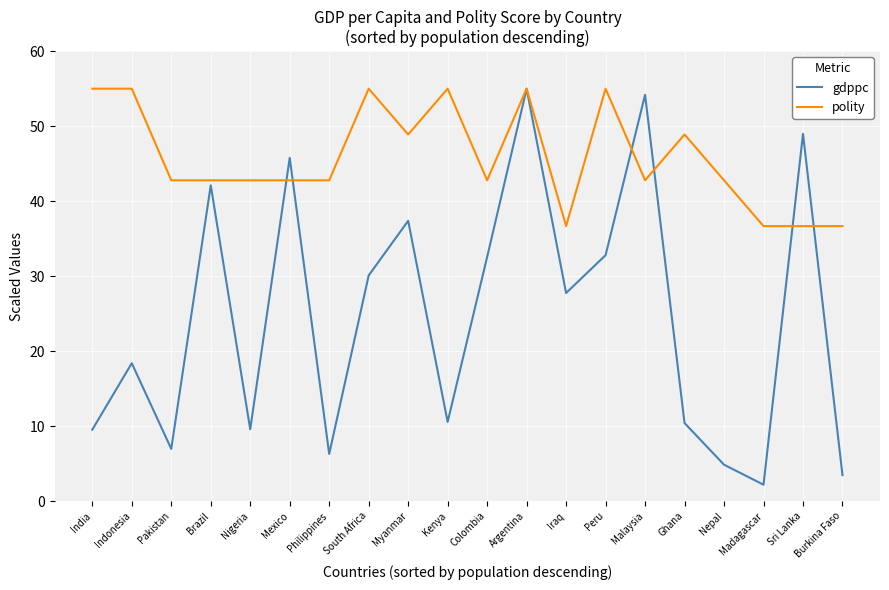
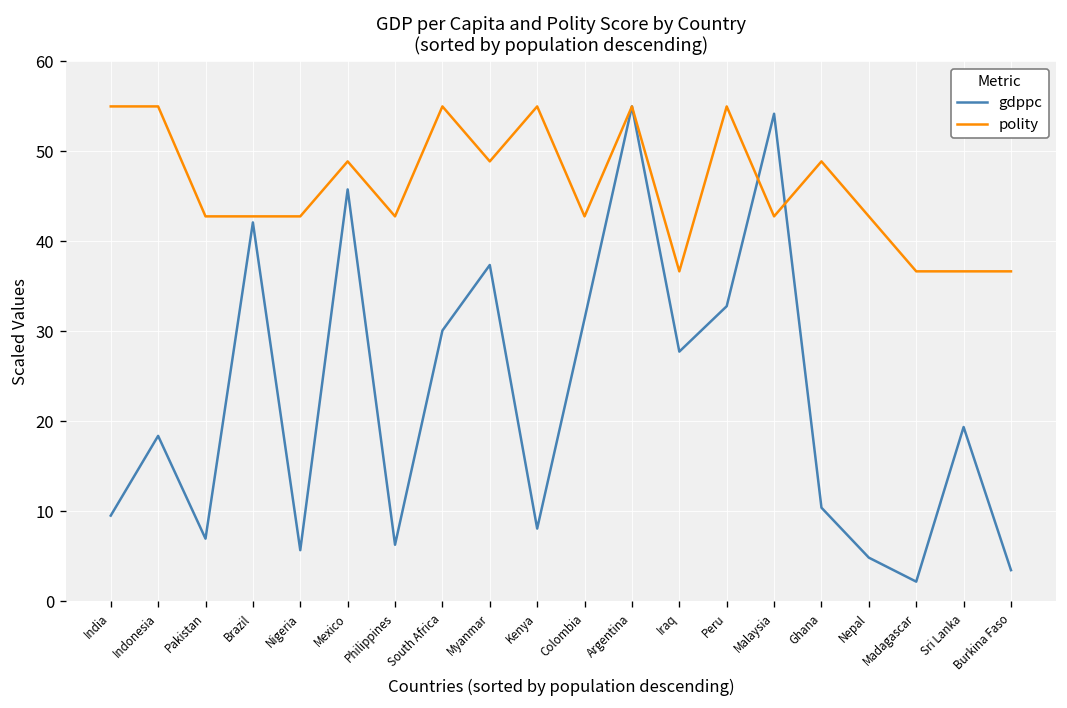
gdppc, Nigeria: 10 -> 6
polity, Mexico: 43 -> 49
gdppc, Kenya: 11 -> 8
gdppc, Colombia: 33 -> 31
gdppc, Sri Lanka: 49 -> 19
